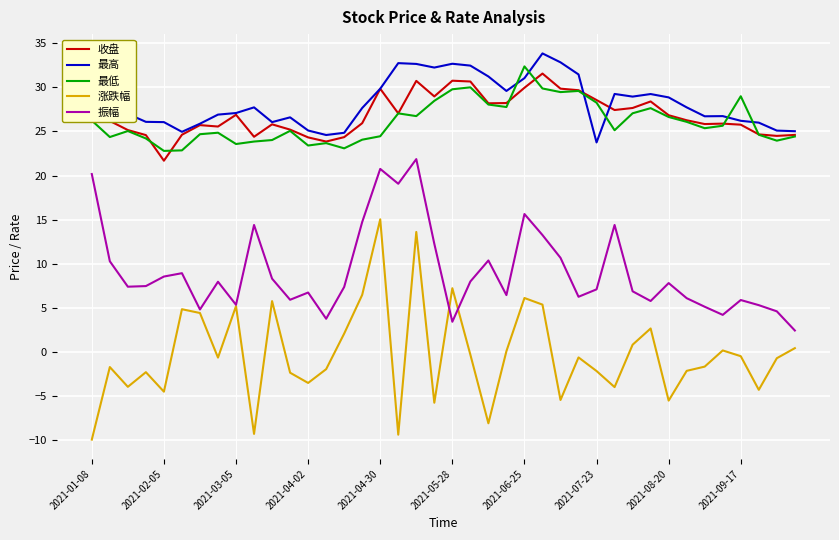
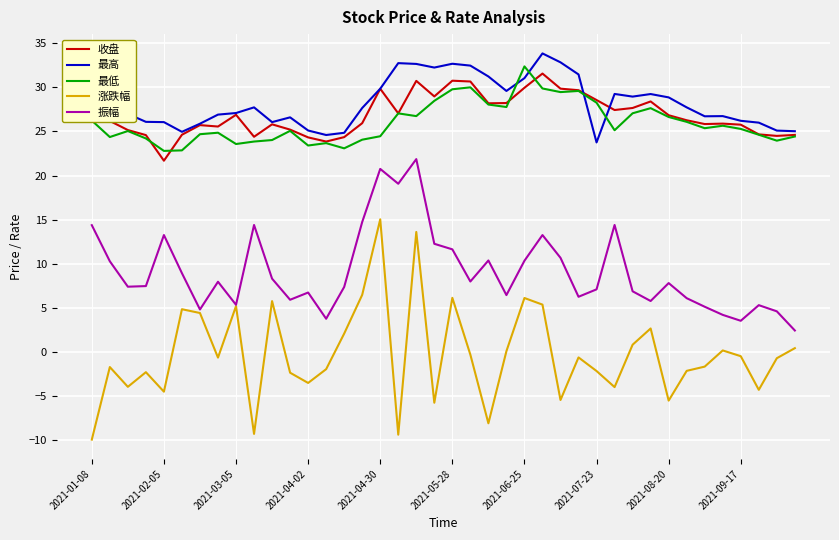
振幅, 2021-01-08: 20 -> 14
振幅, 2021-02-05: 9 -> 13
涨跌幅, 2021-05-28: 7 -> 6
振幅, 2021-05-28: 3 -> 12
振幅, 2021-06-25: 16 -> 10
最低, 2021-09-17: 29 -> 25
振幅, 2021-09-17: 6 -> 4
